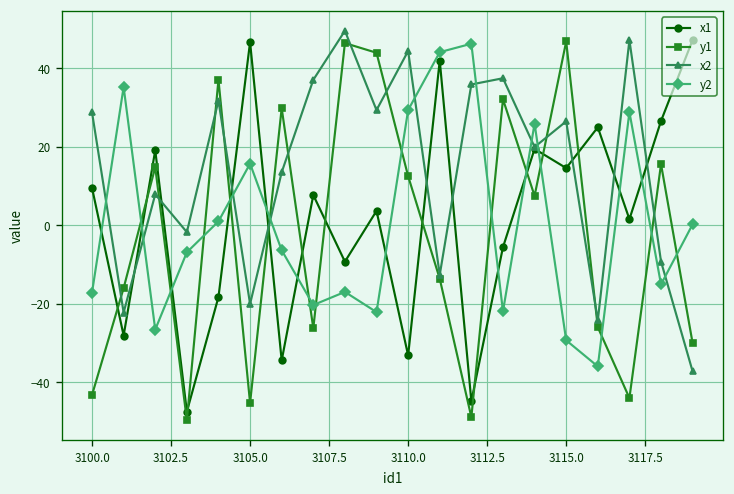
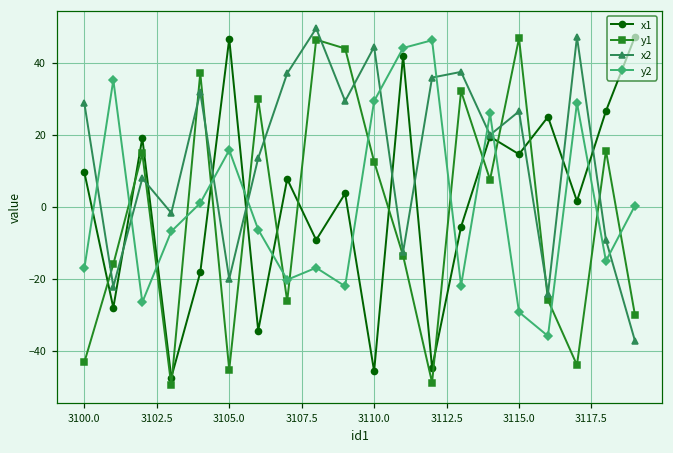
x1, 3110.0: -33 -> -46
